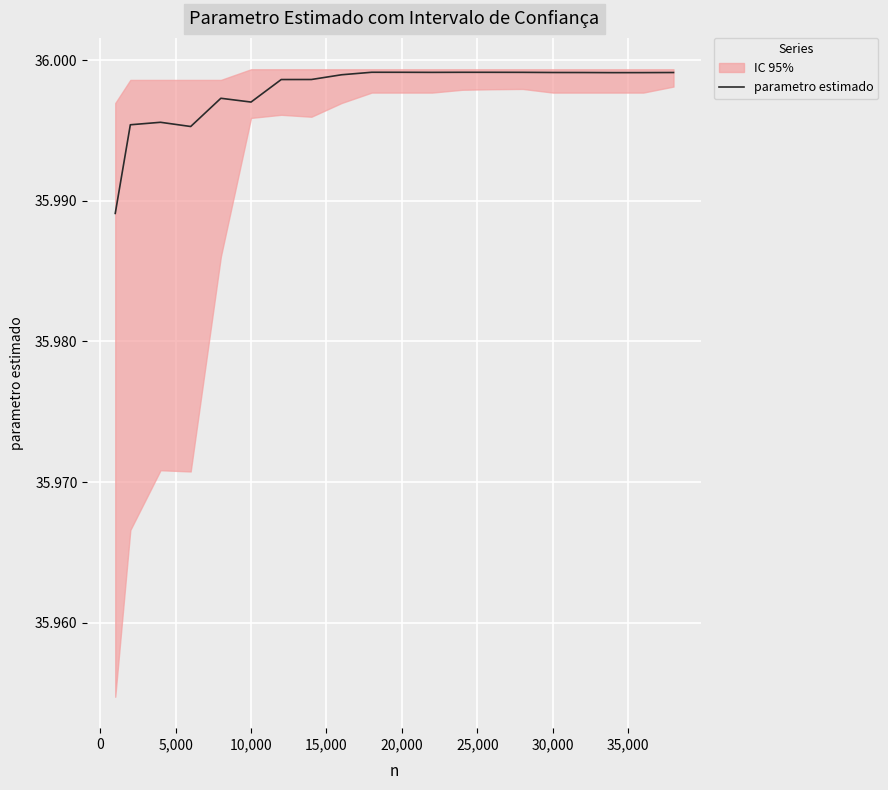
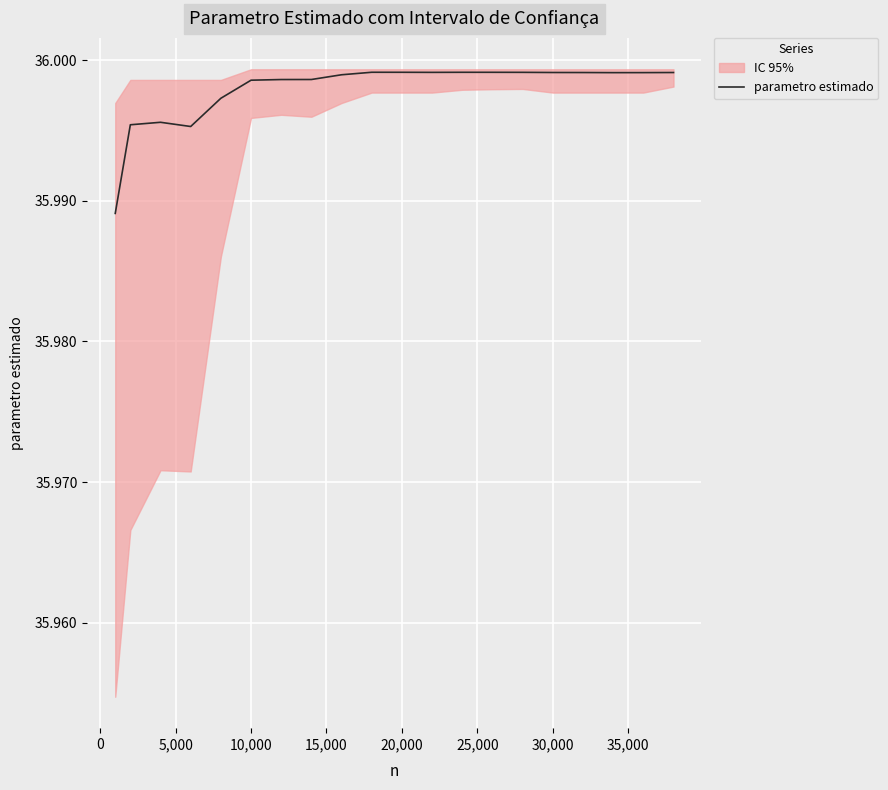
parametro estimado, 10,000: 35.9970 -> 35.9986
